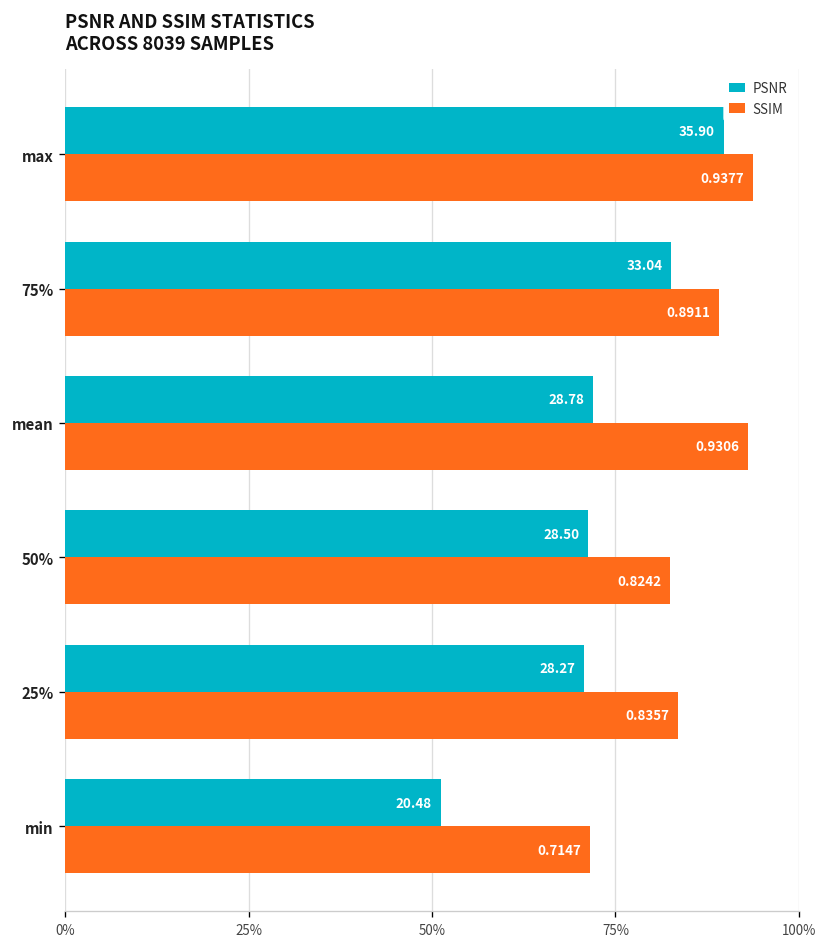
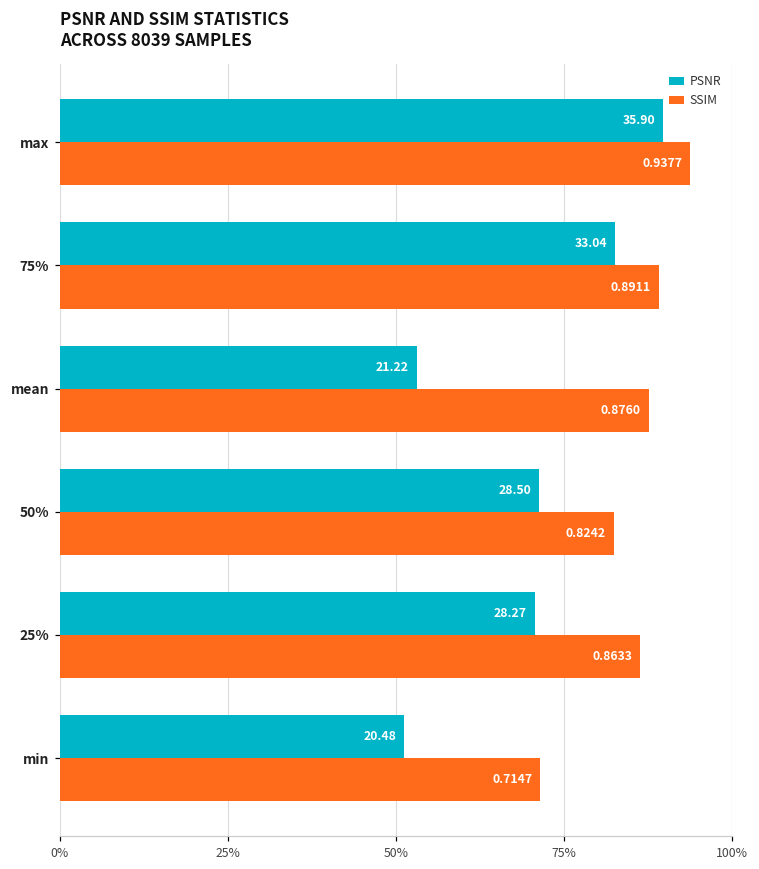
PSNR, mean: 28.78 -> 21.22
SSIM, mean: 0.9306 -> 0.8760
SSIM, 25%: 0.8357 -> 0.8633
